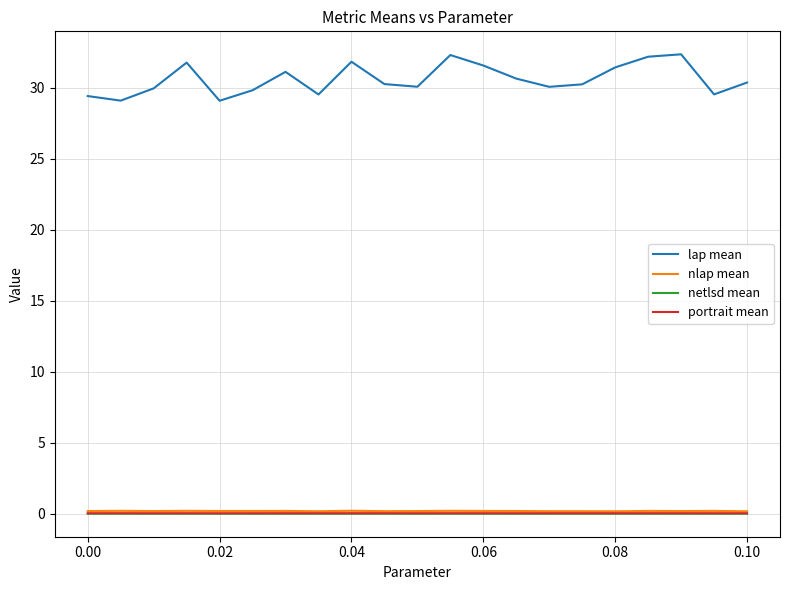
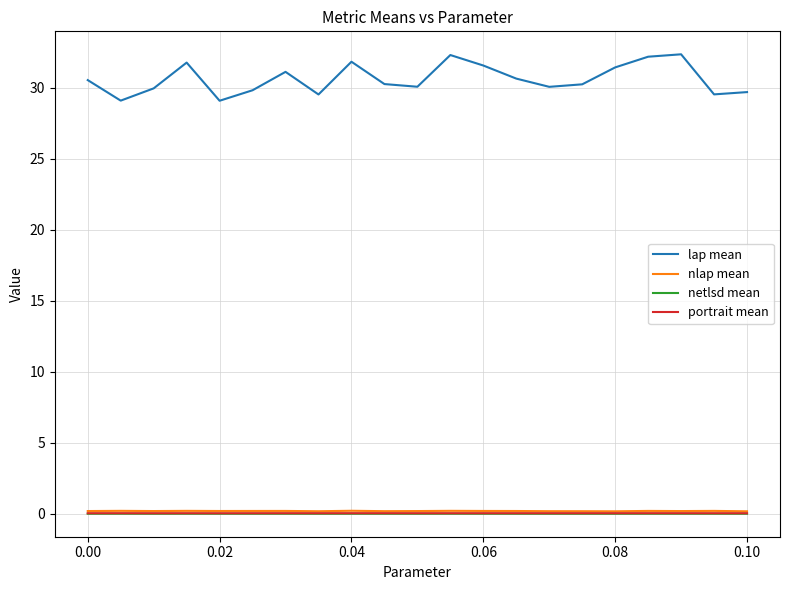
lap mean, 0.00: 29.4 -> 30.5
lap mean, 0.10: 30.4 -> 29.7
